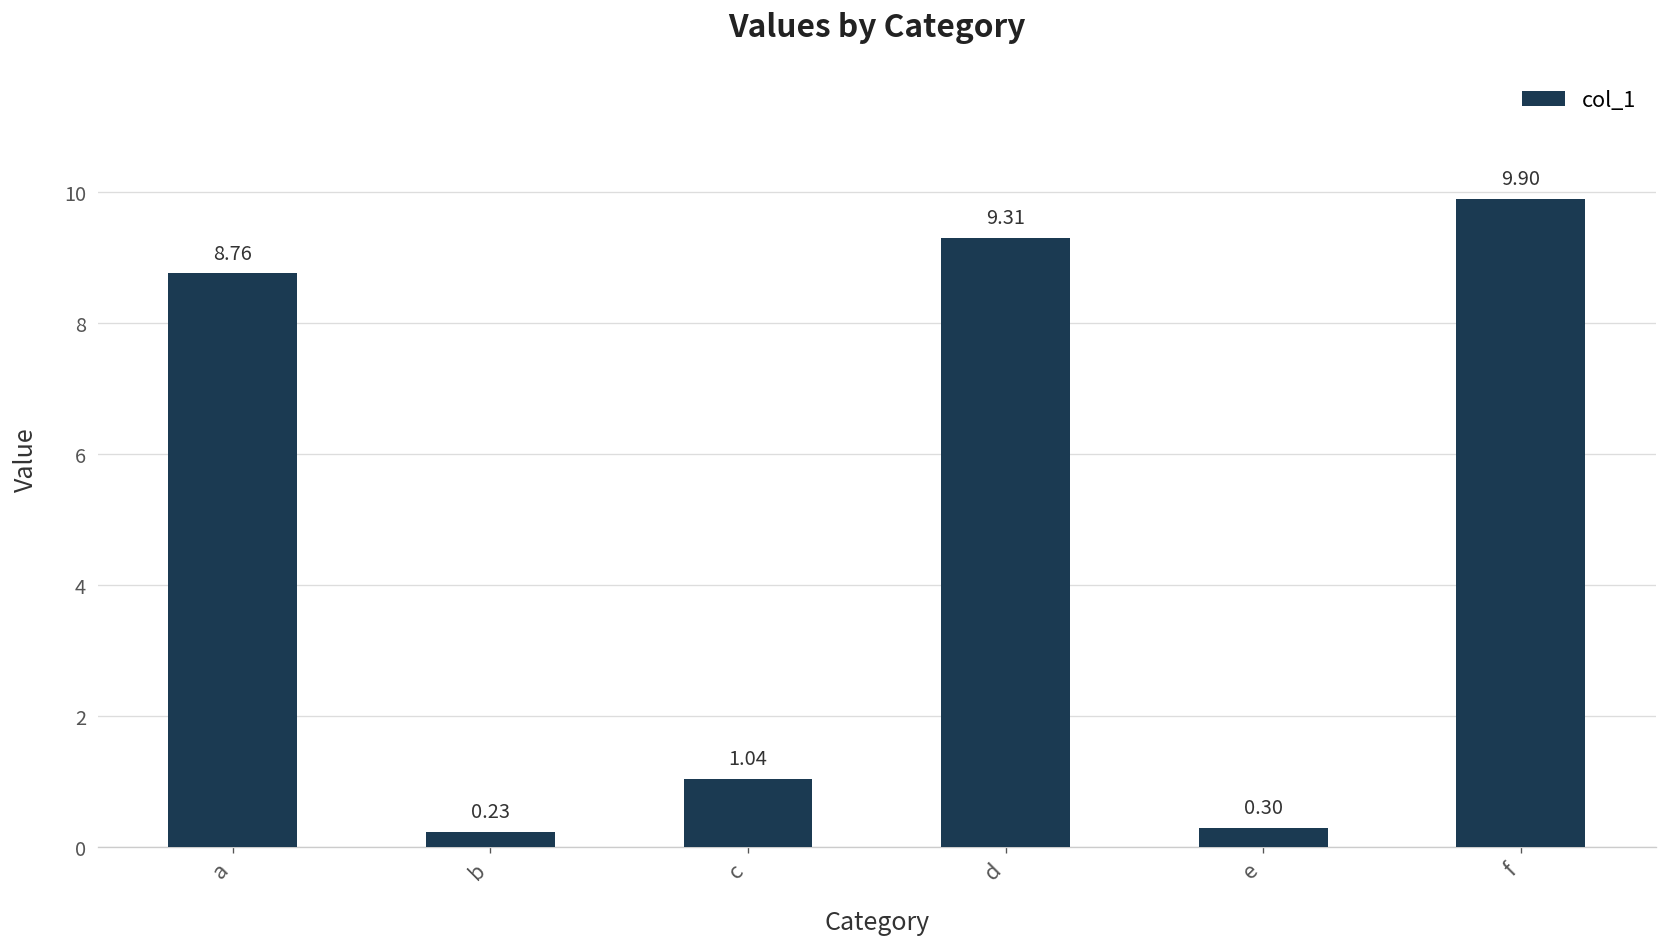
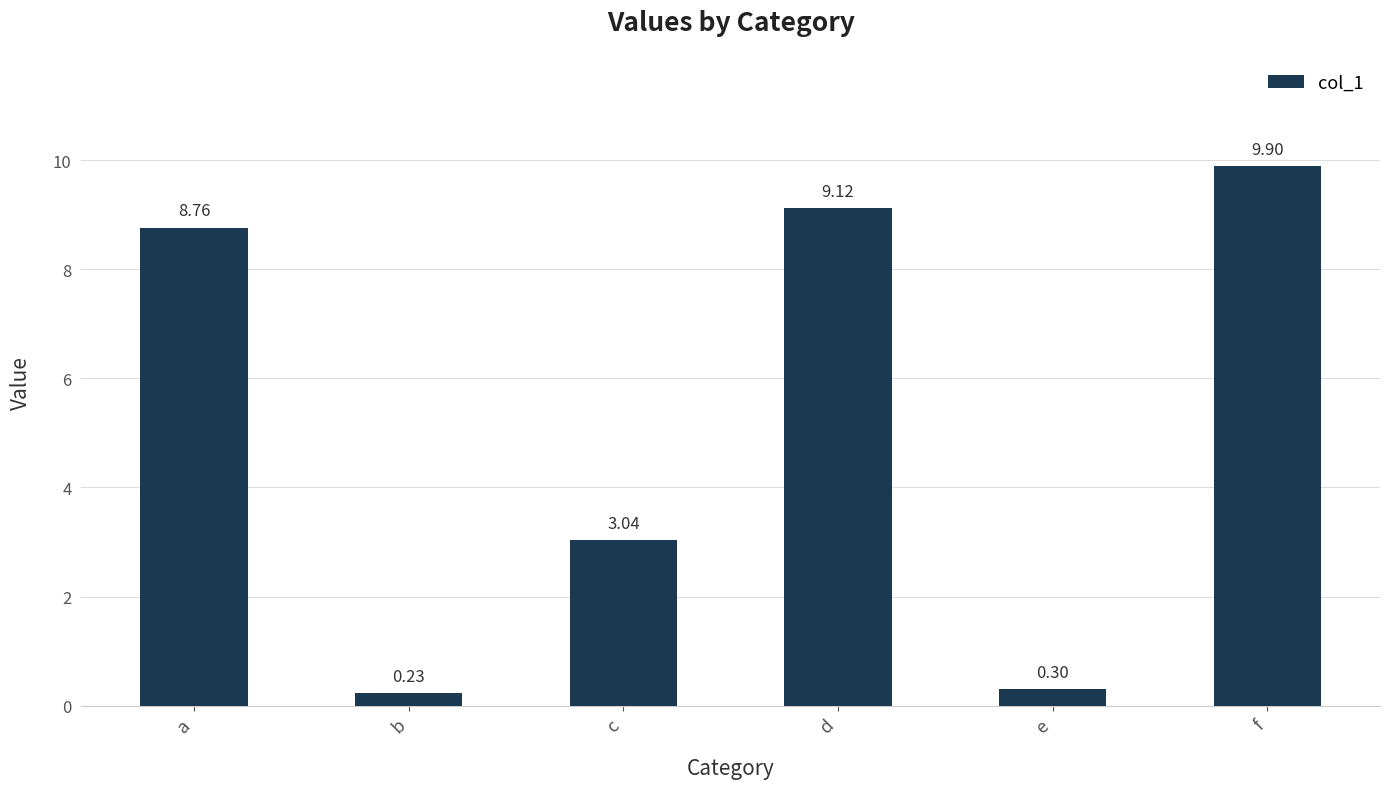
c: 1.04 -> 3.04
d: 9.31 -> 9.12
